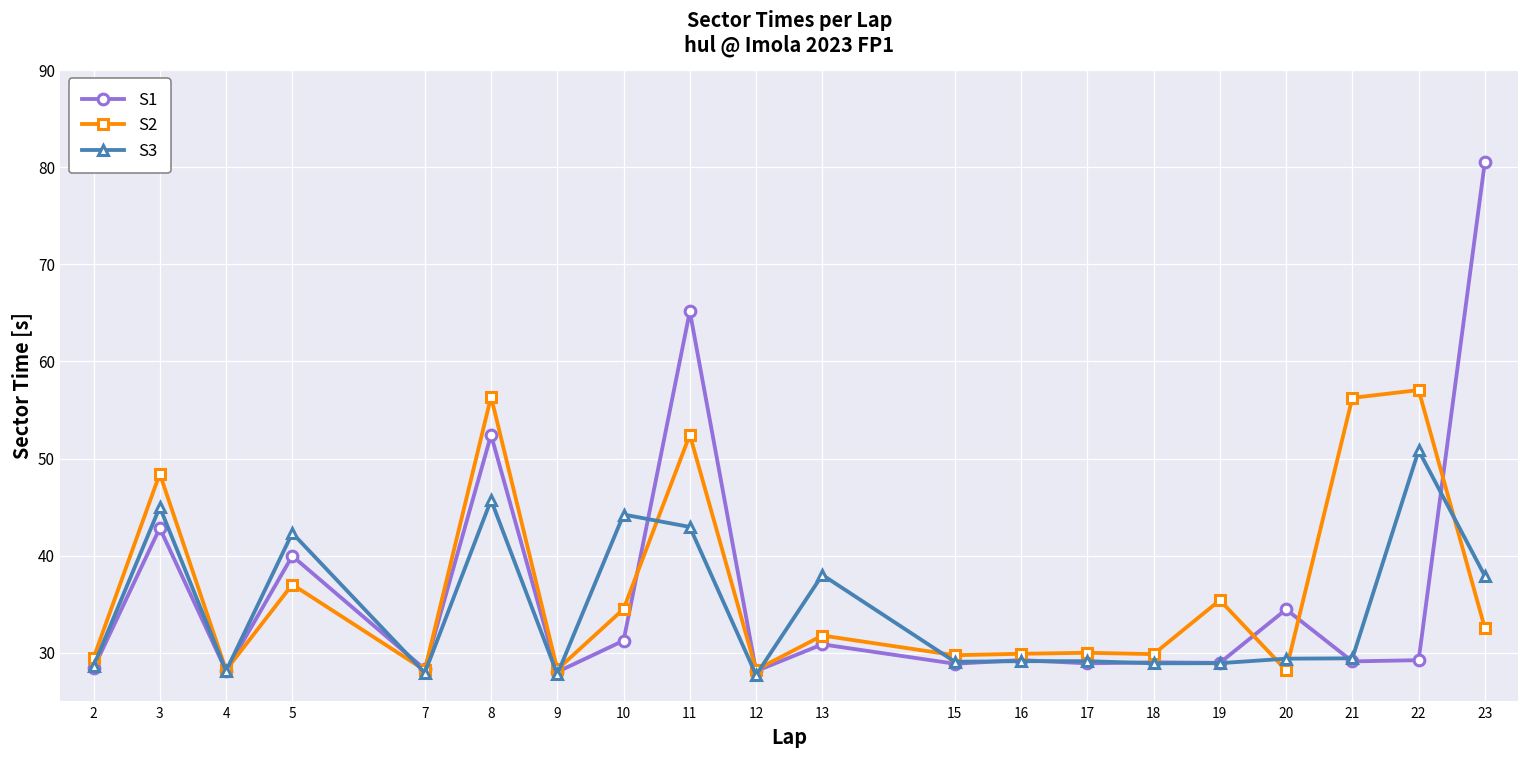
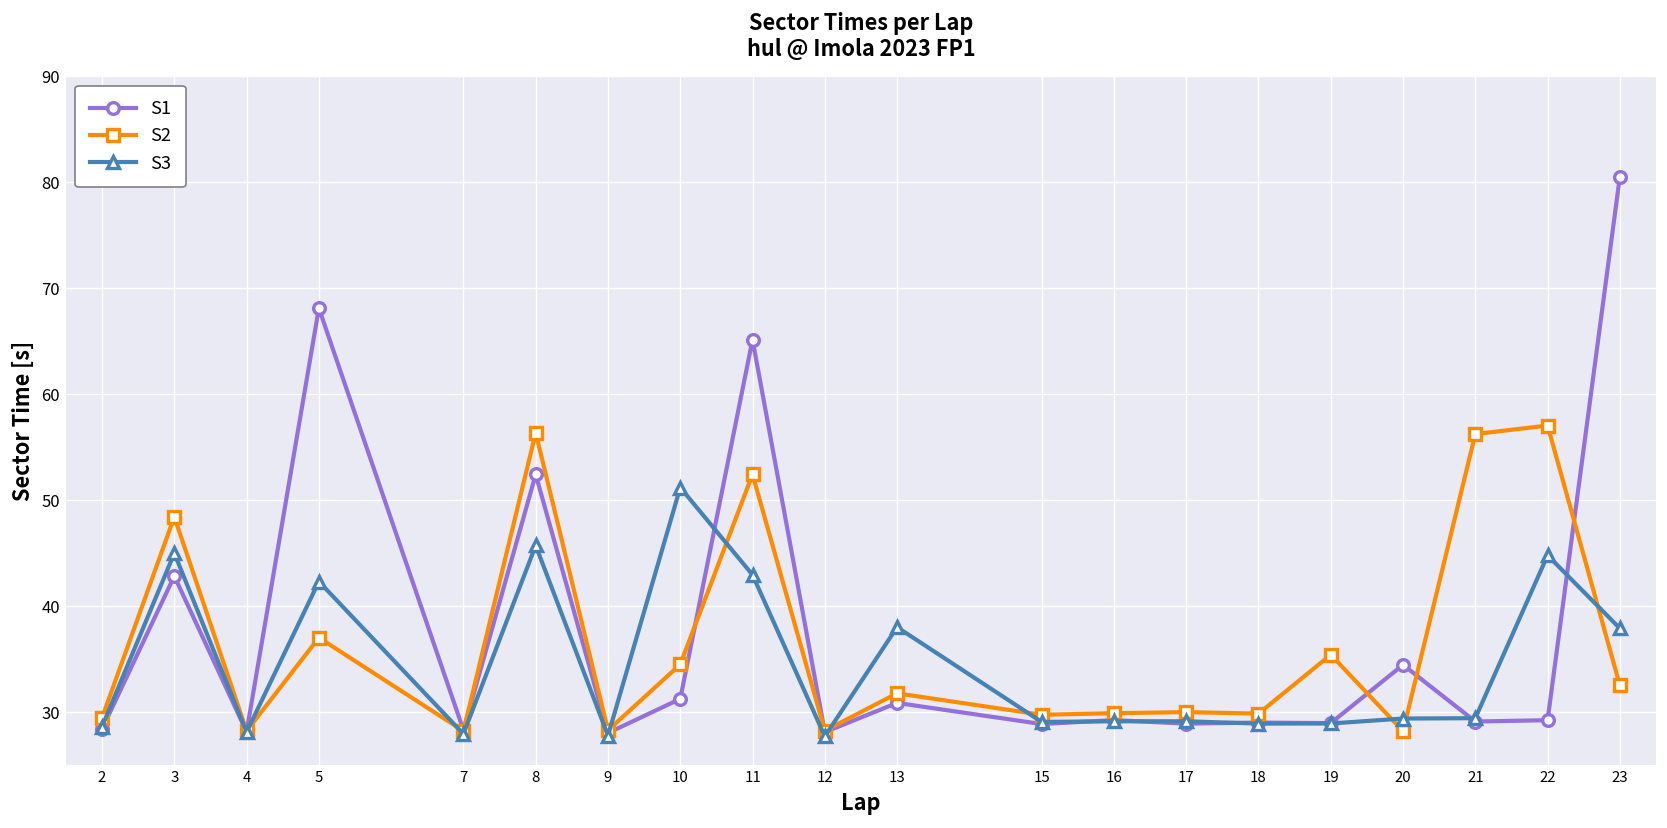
S1, 5: 40 -> 68
S3, 10: 44 -> 51
S3, 22: 51 -> 45
